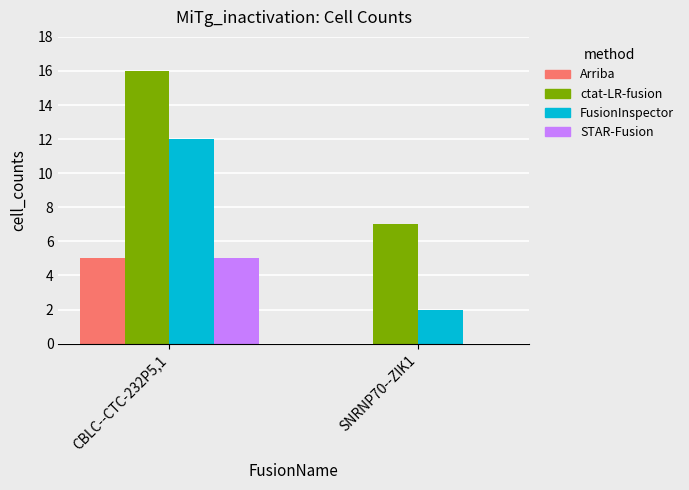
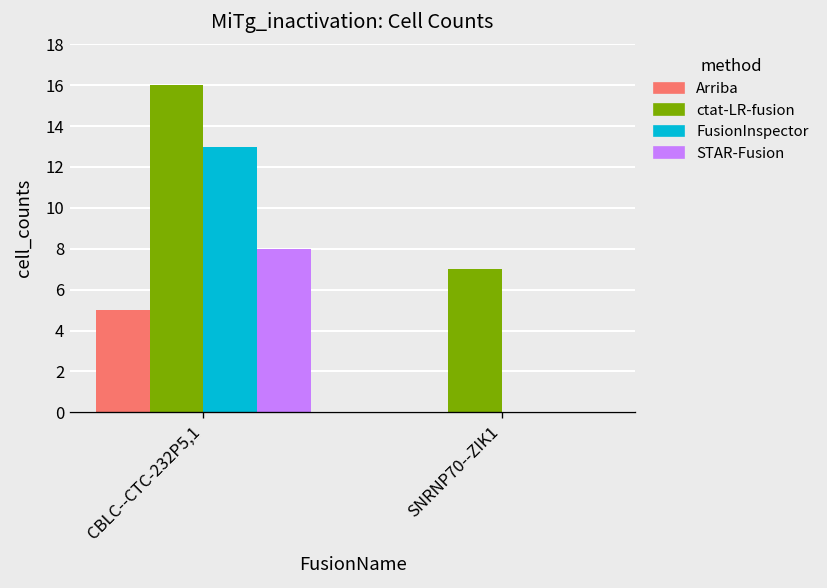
FusionInspector, CBLC--CTC-232P5,1: 12 -> 13
STAR-Fusion, CBLC--CTC-232P5,1: 5 -> 8
FusionInspector, SNRNP70--ZIK1: 2 -> 0
